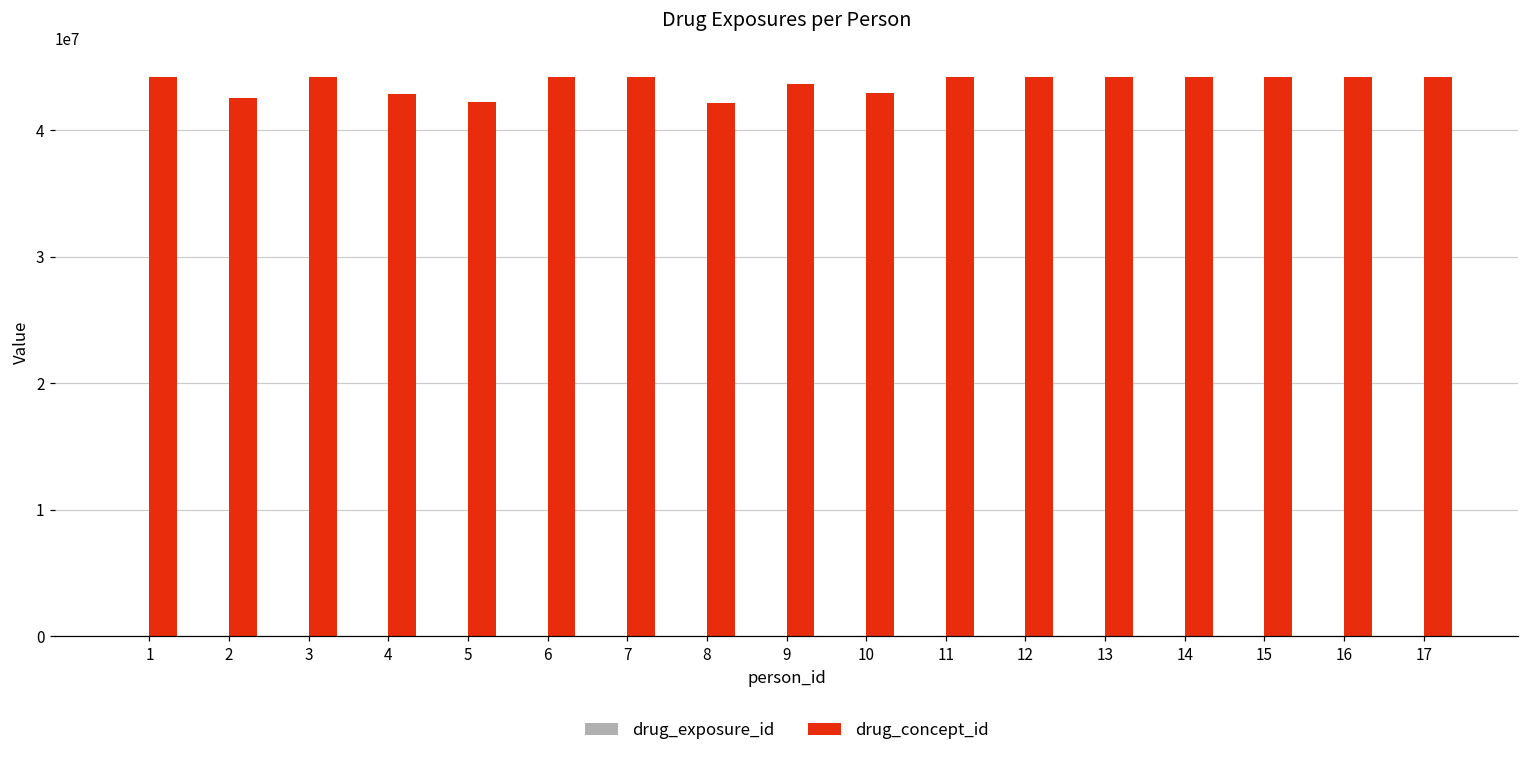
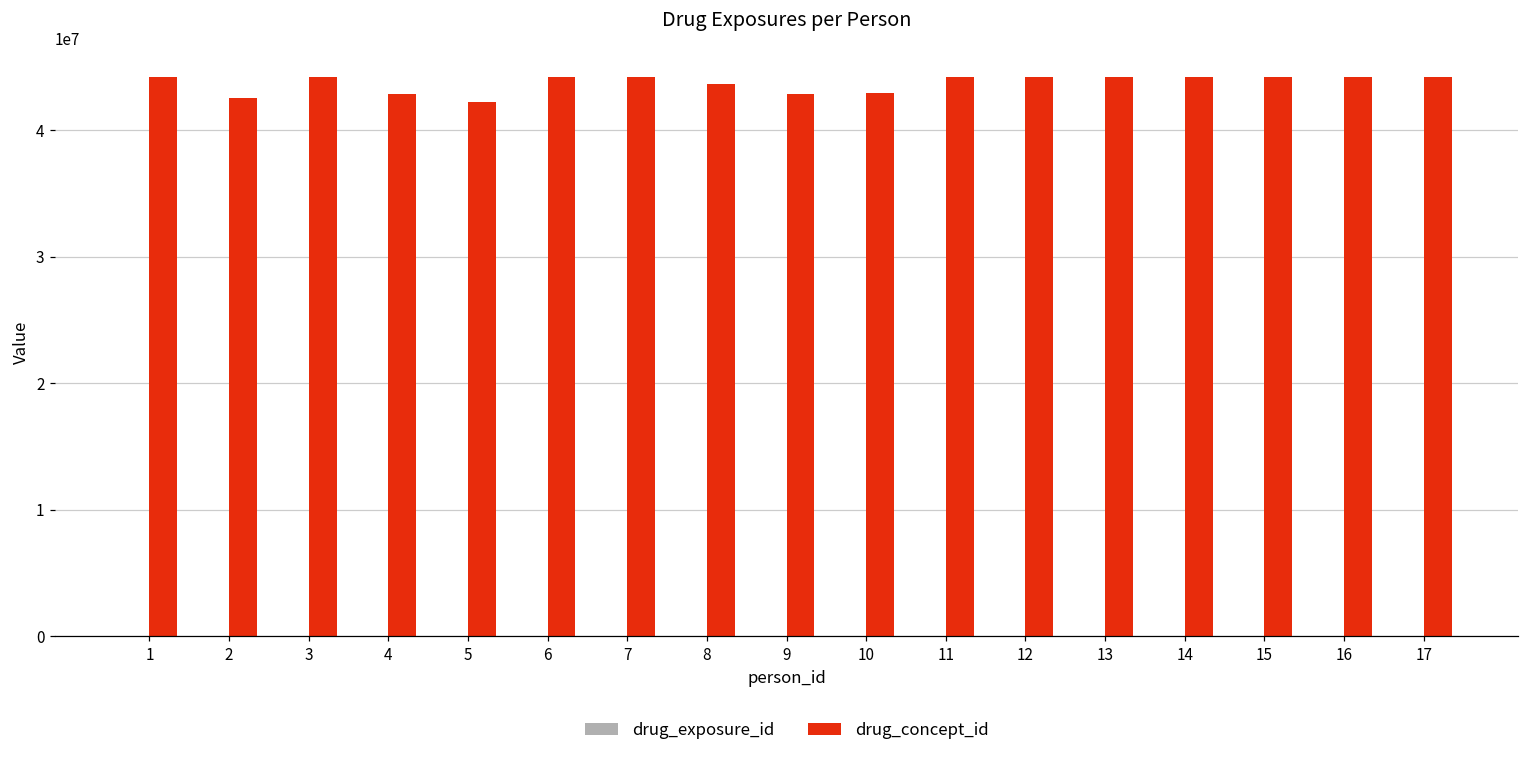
drug_concept_id, 8: 42200000 -> 43600000
drug_concept_id, 9: 43600000 -> 42900000
